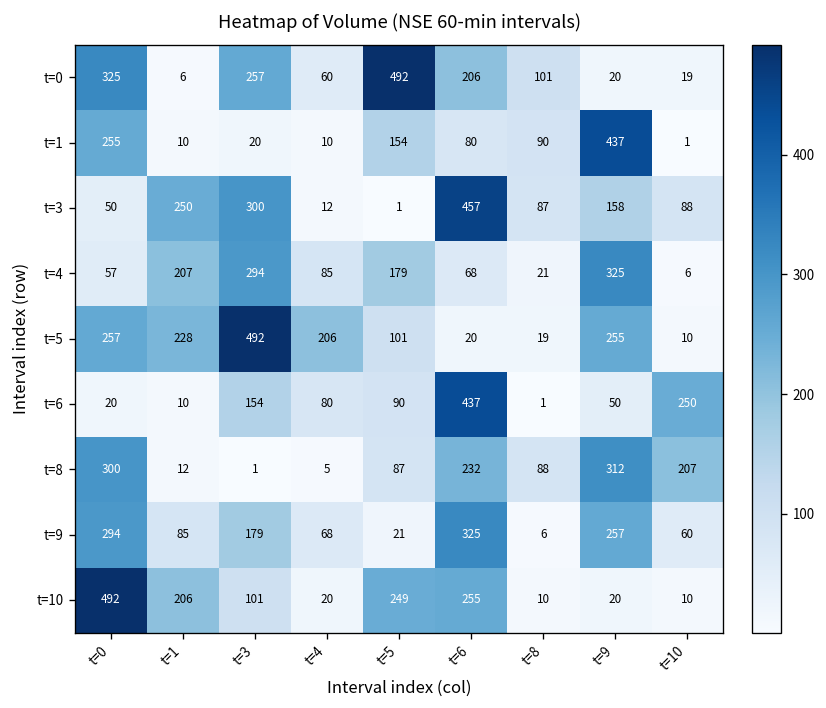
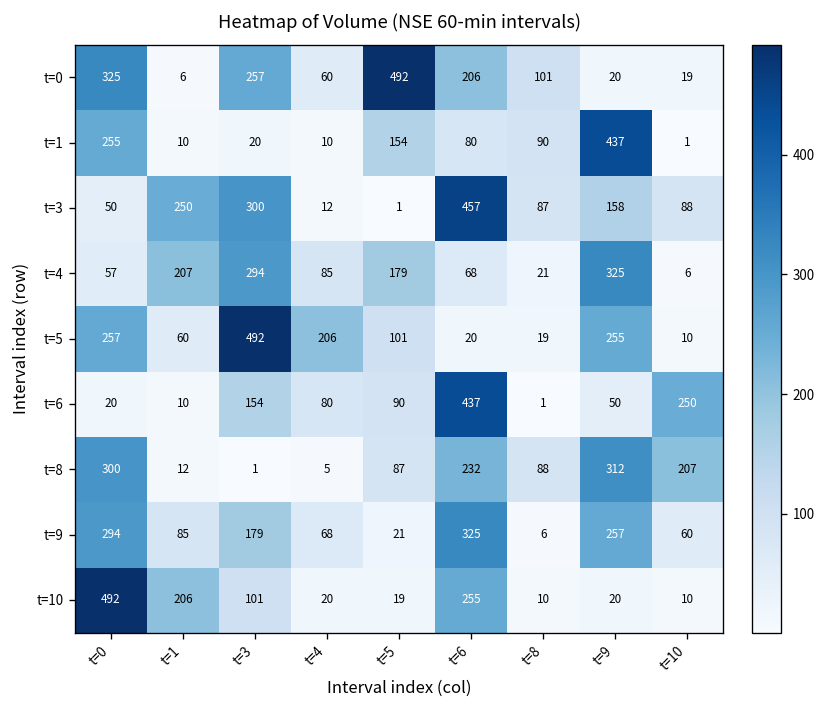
t=5, t=1: 228 -> 60
t=10, t=5: 249 -> 19
